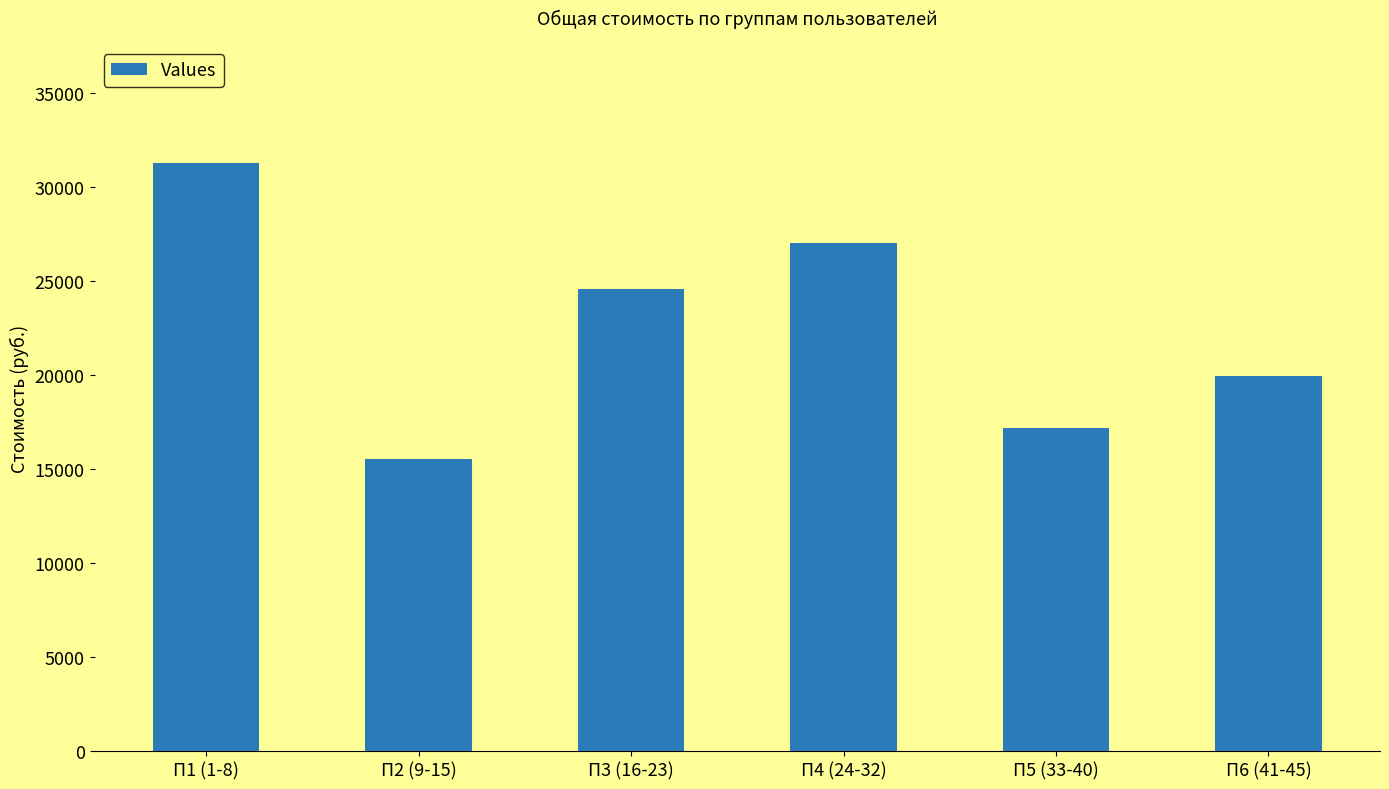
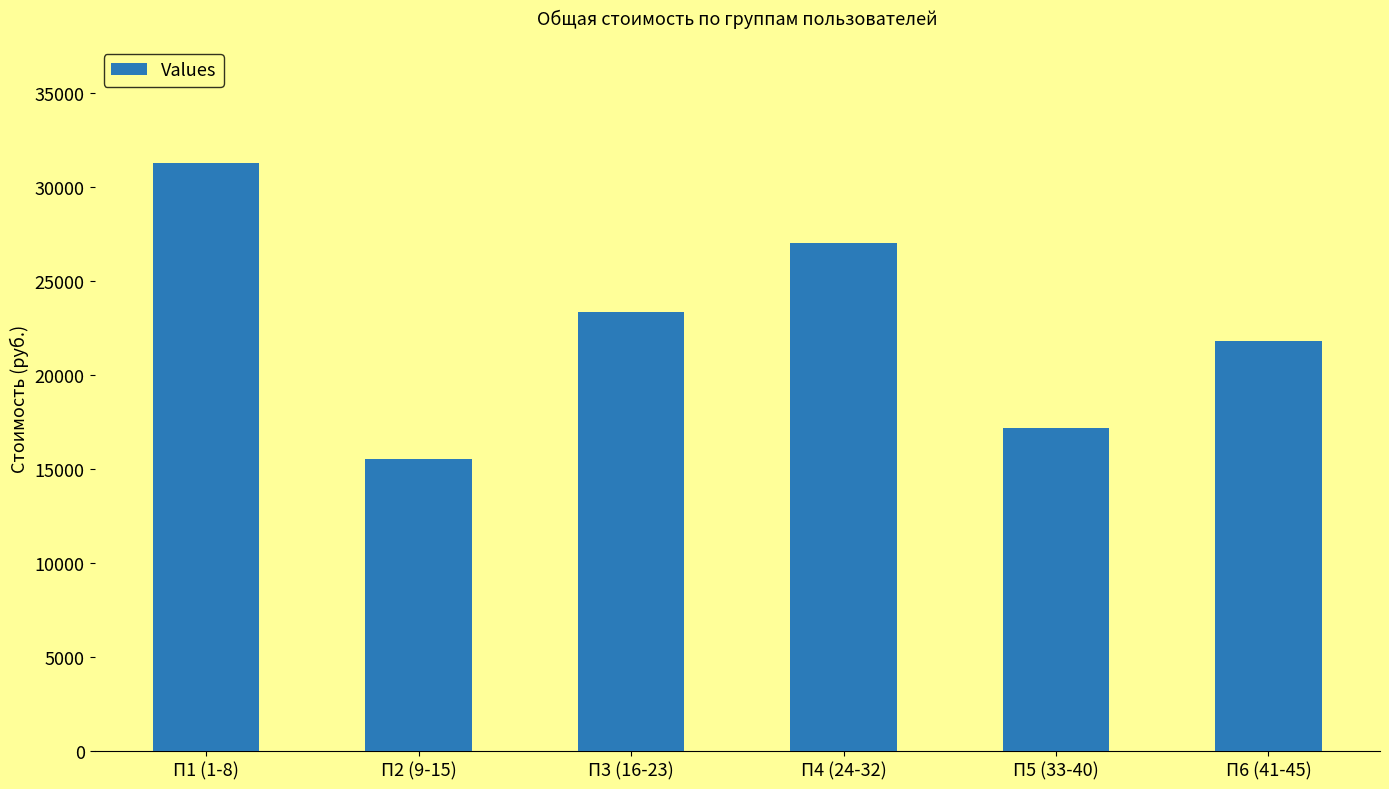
П3 (16-23): 24600 -> 23300
П6 (41-45): 20000 -> 21800
